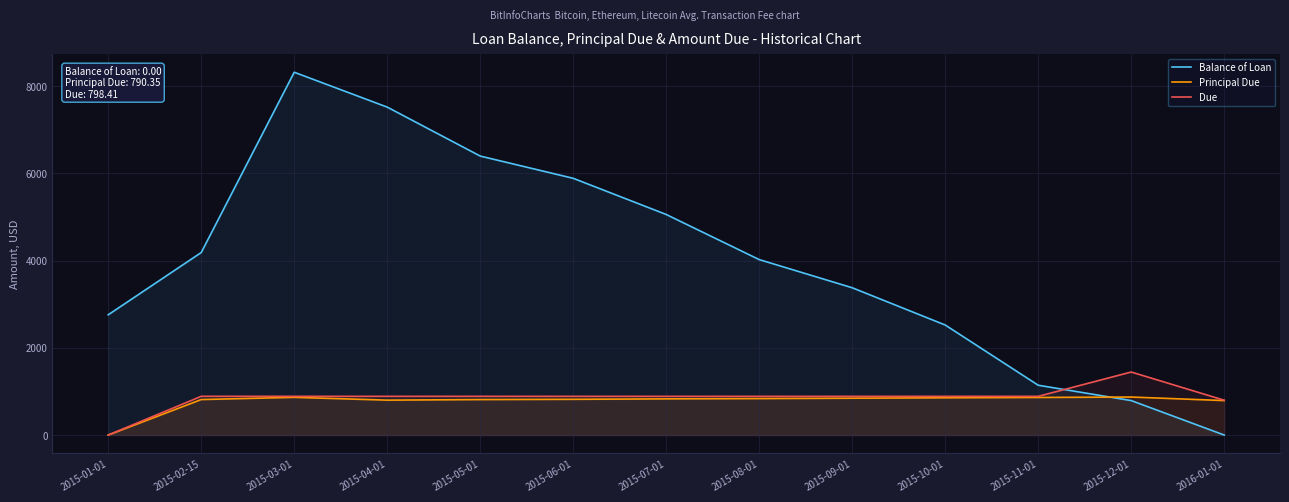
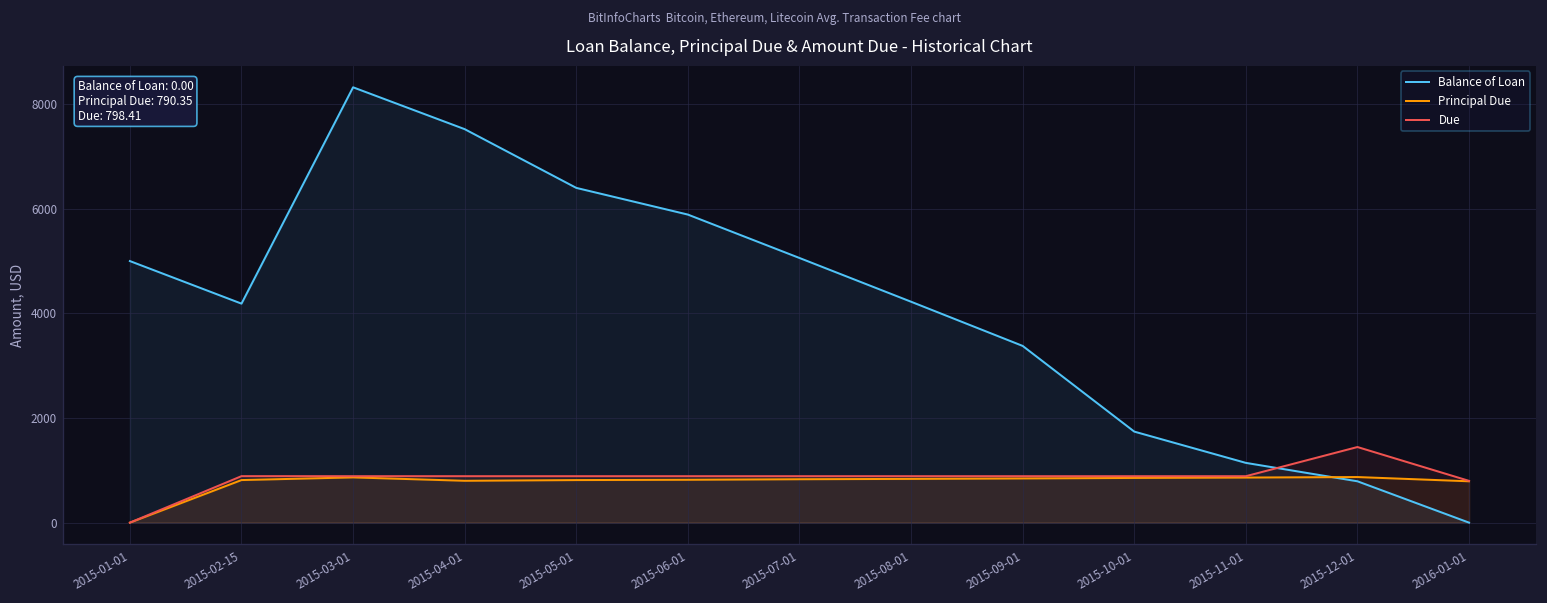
Balance of Loan, 2015-01-01: 2800 -> 5000
Balance of Loan, 2015-08-01: 4000 -> 4200
Balance of Loan, 2015-10-01: 2500 -> 1700
